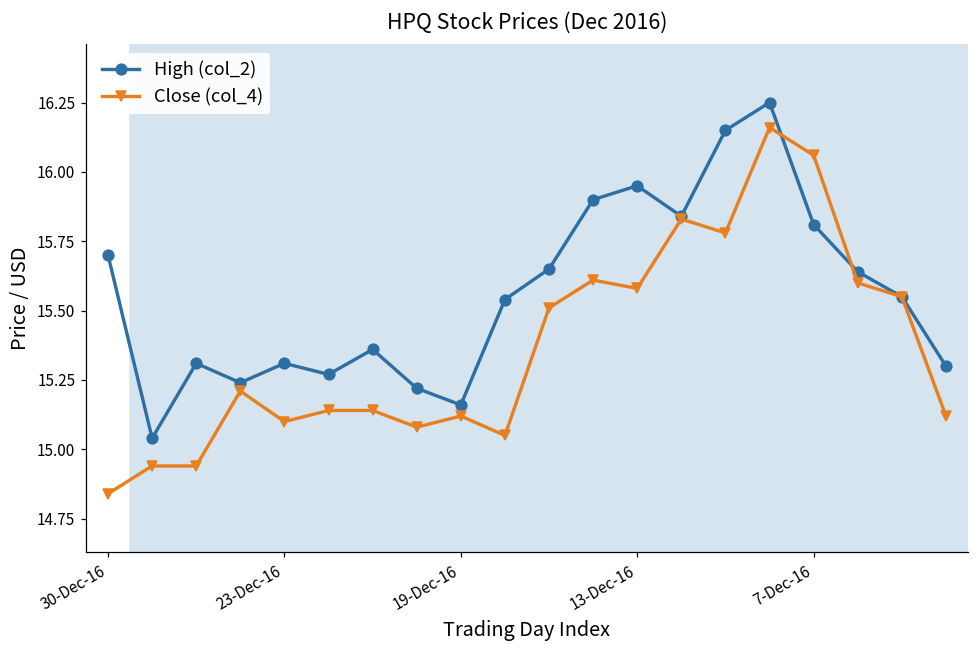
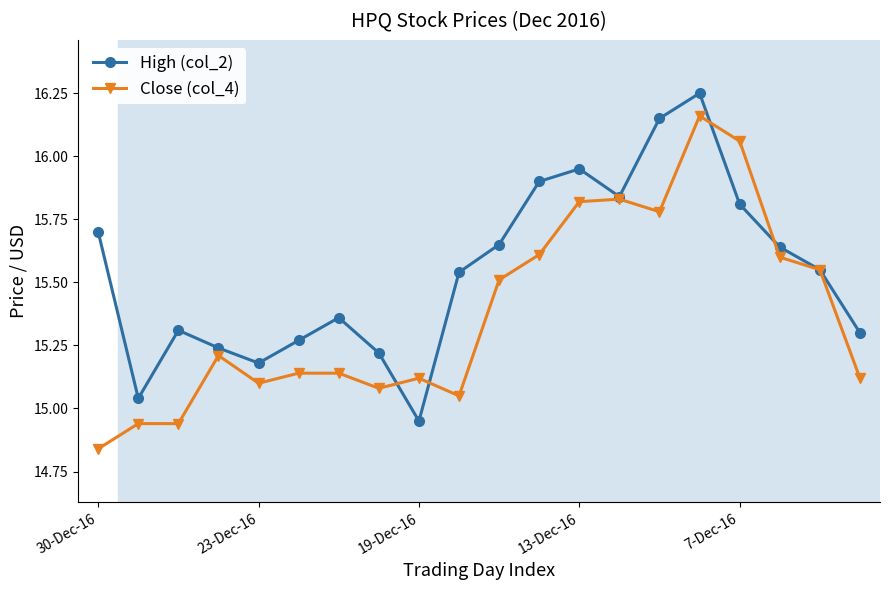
High (col_2), 23-Dec-16: 15.31 -> 15.18
High (col_2), 19-Dec-16: 15.16 -> 14.95
Close (col_4), 13-Dec-16: 15.58 -> 15.82
